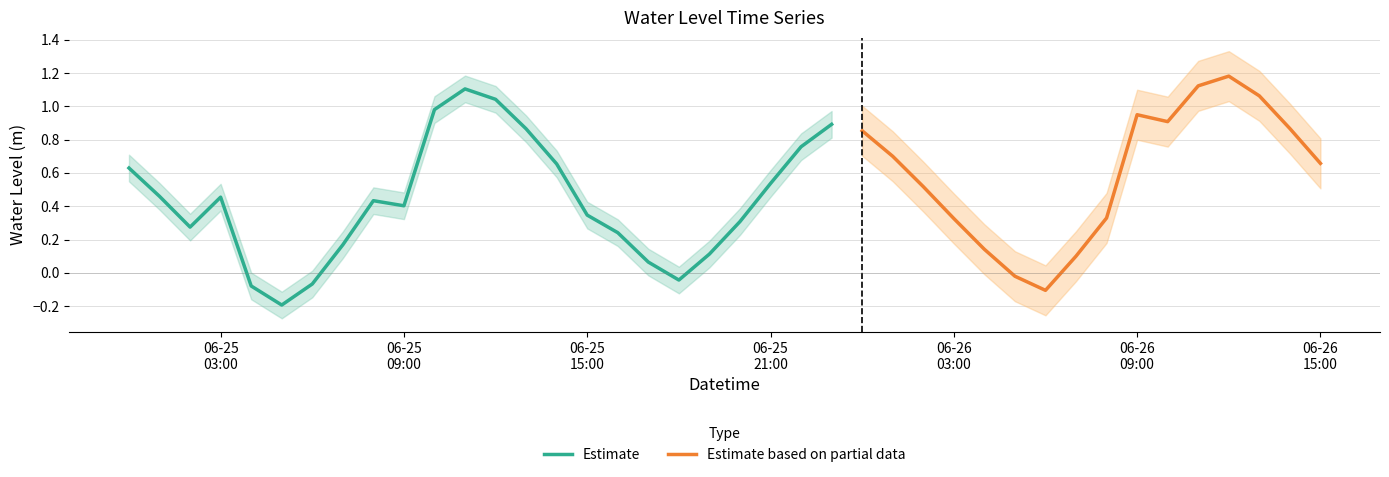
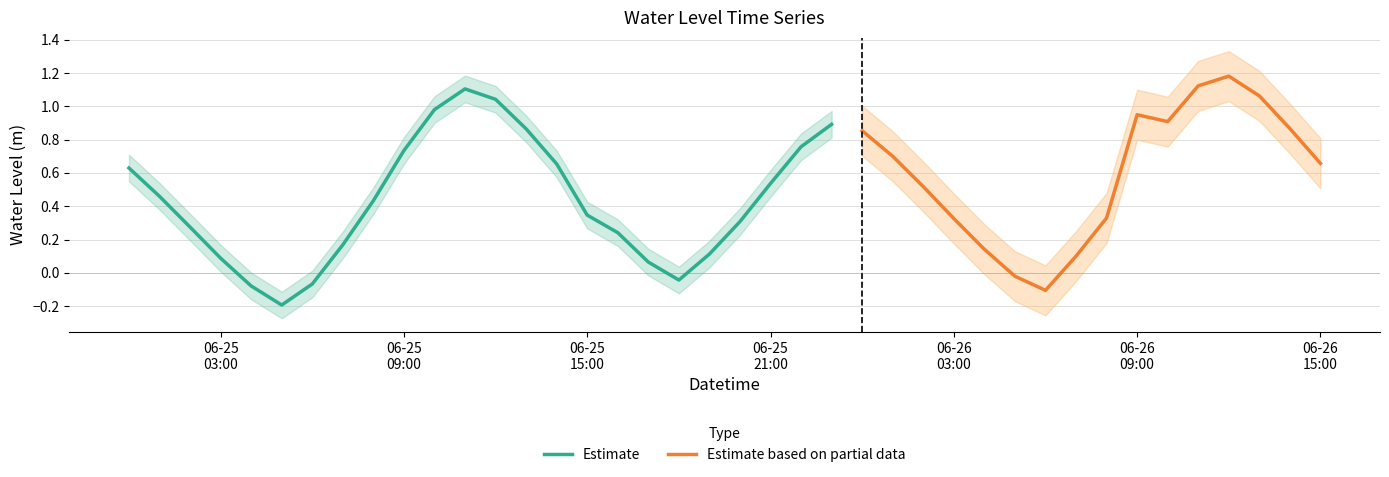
Estimate, 06-25 03:00: 0.45 -> 0.09
Estimate, 06-25 09:00: 0.40 -> 0.73
